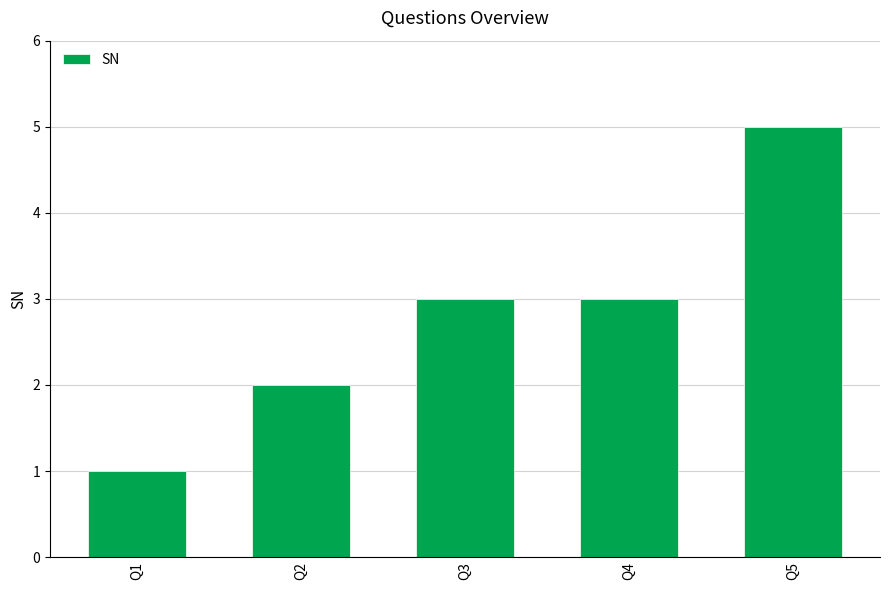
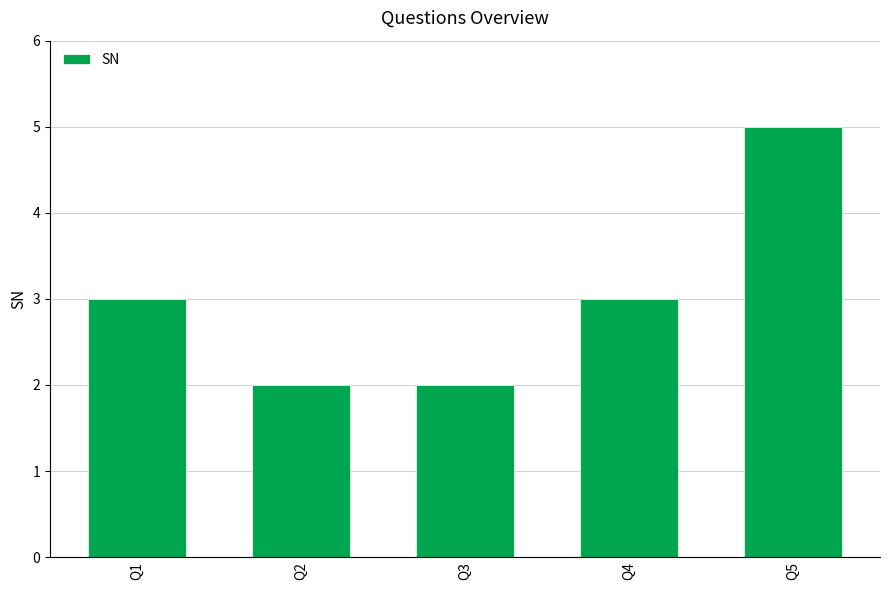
Q1: 1 -> 3
Q3: 3 -> 2
